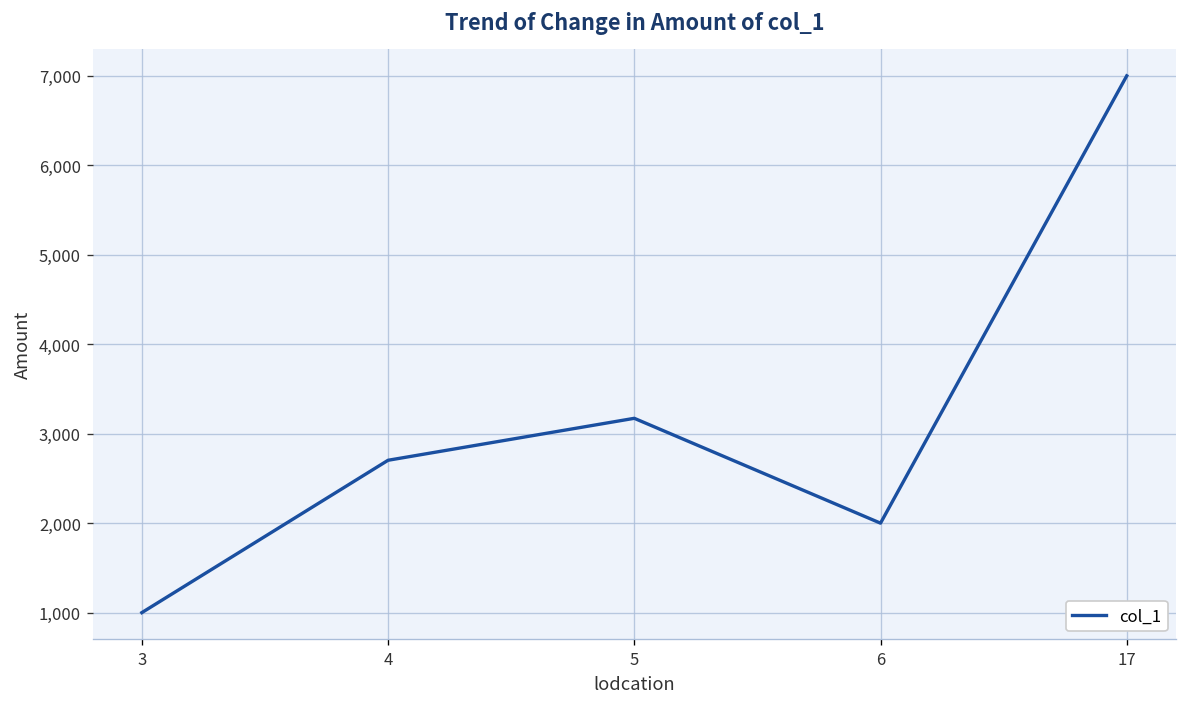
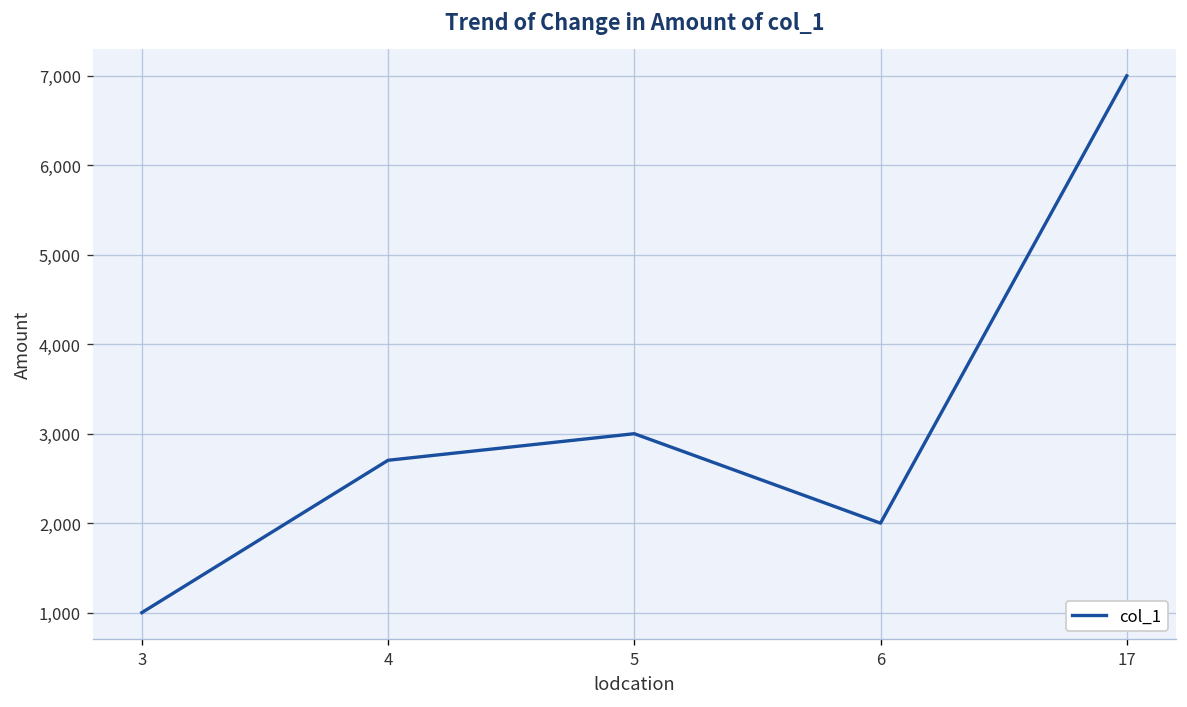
5: 3,200 -> 3,000
